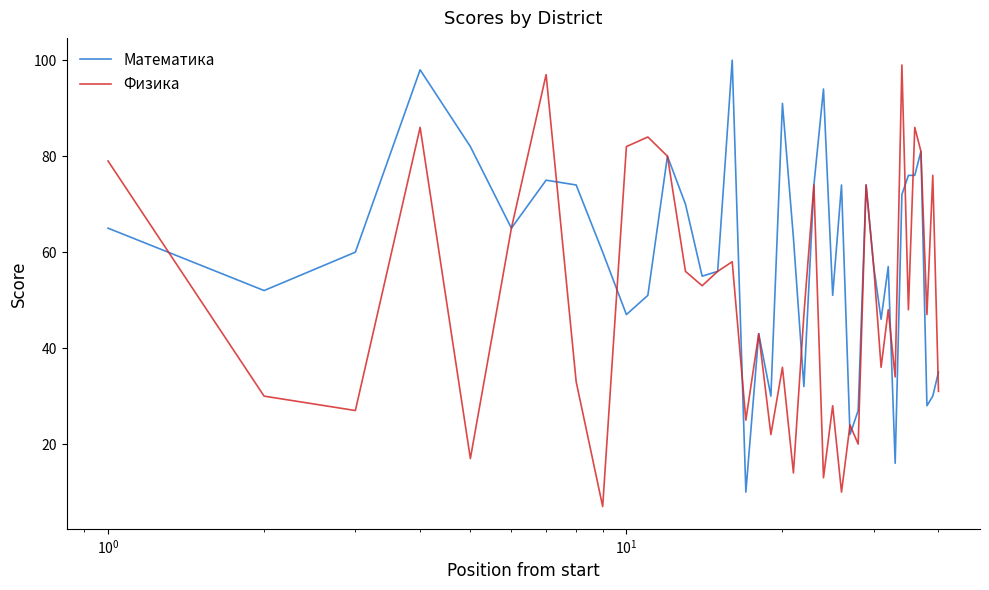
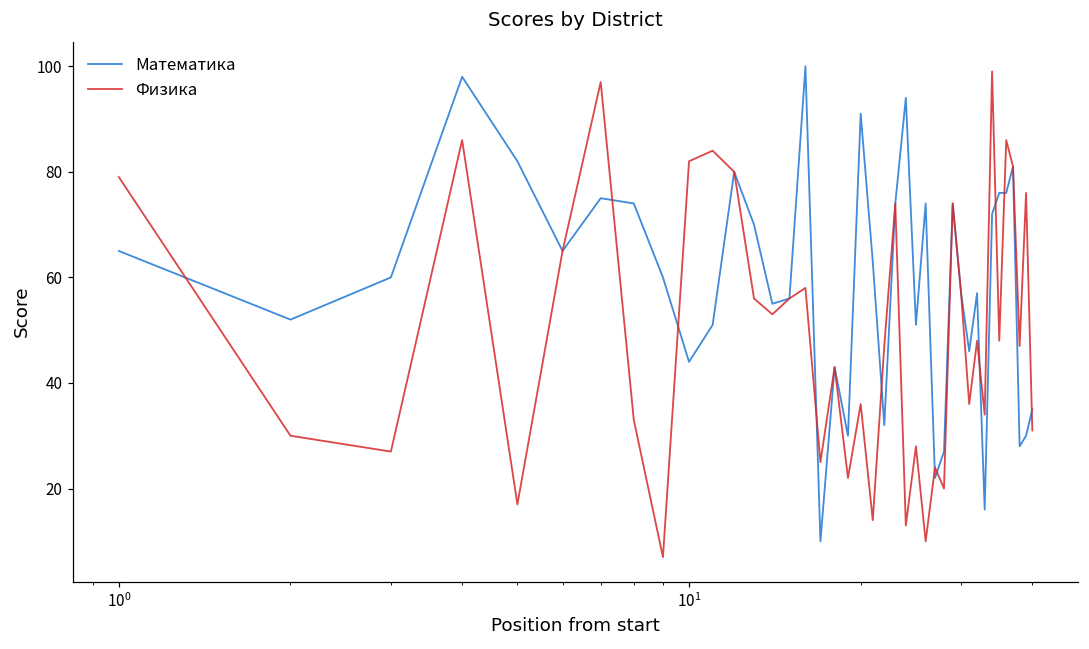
Математика, 10^1: 47 -> 44
